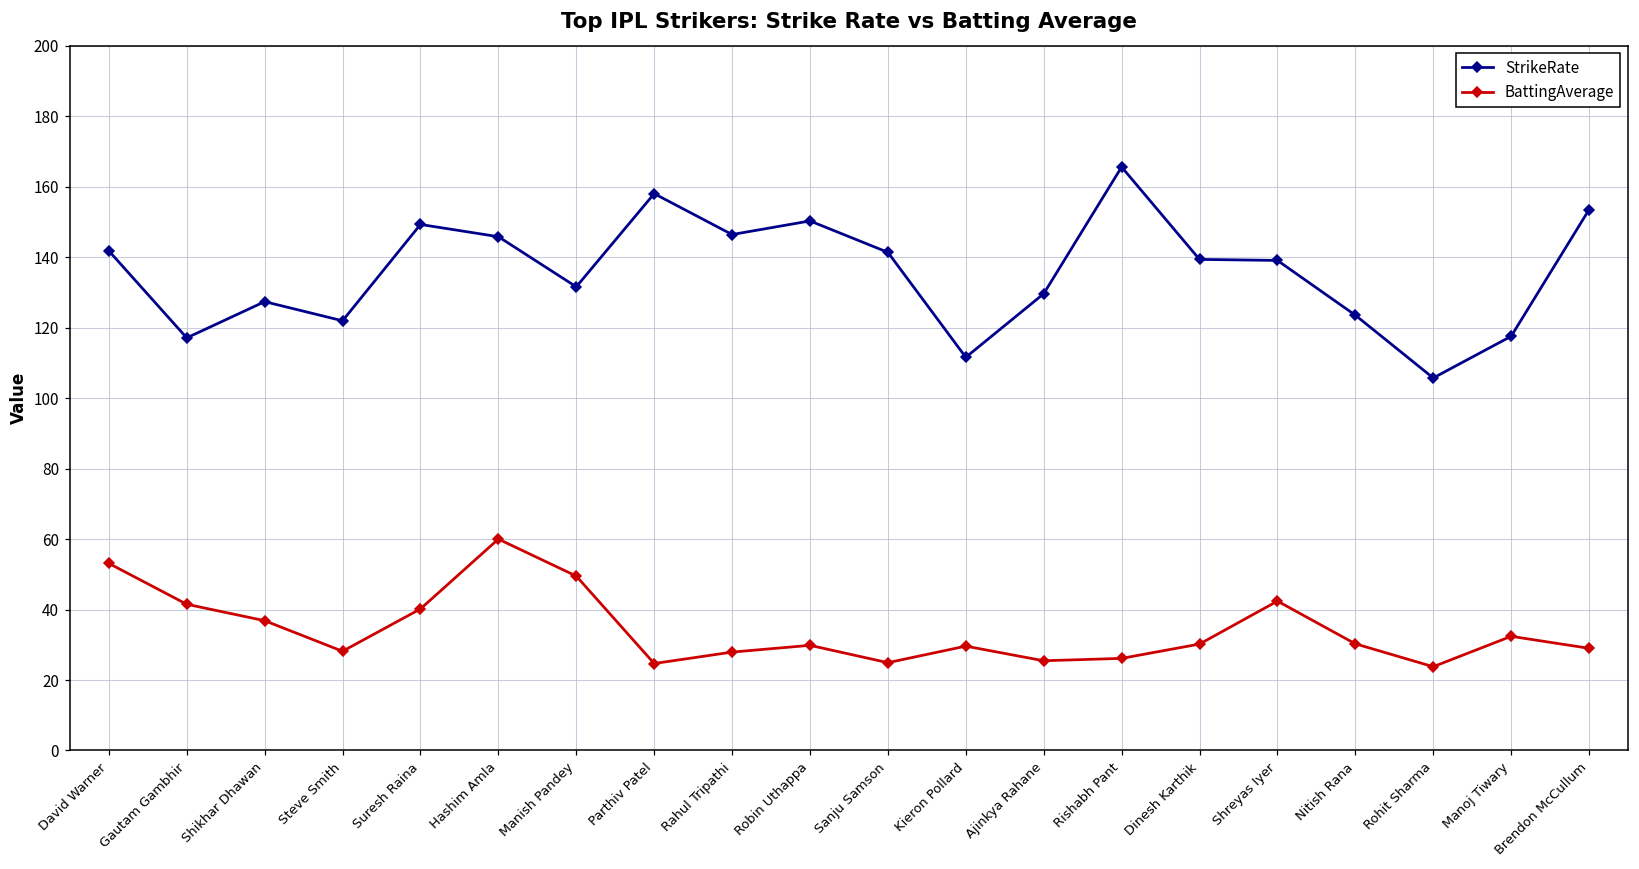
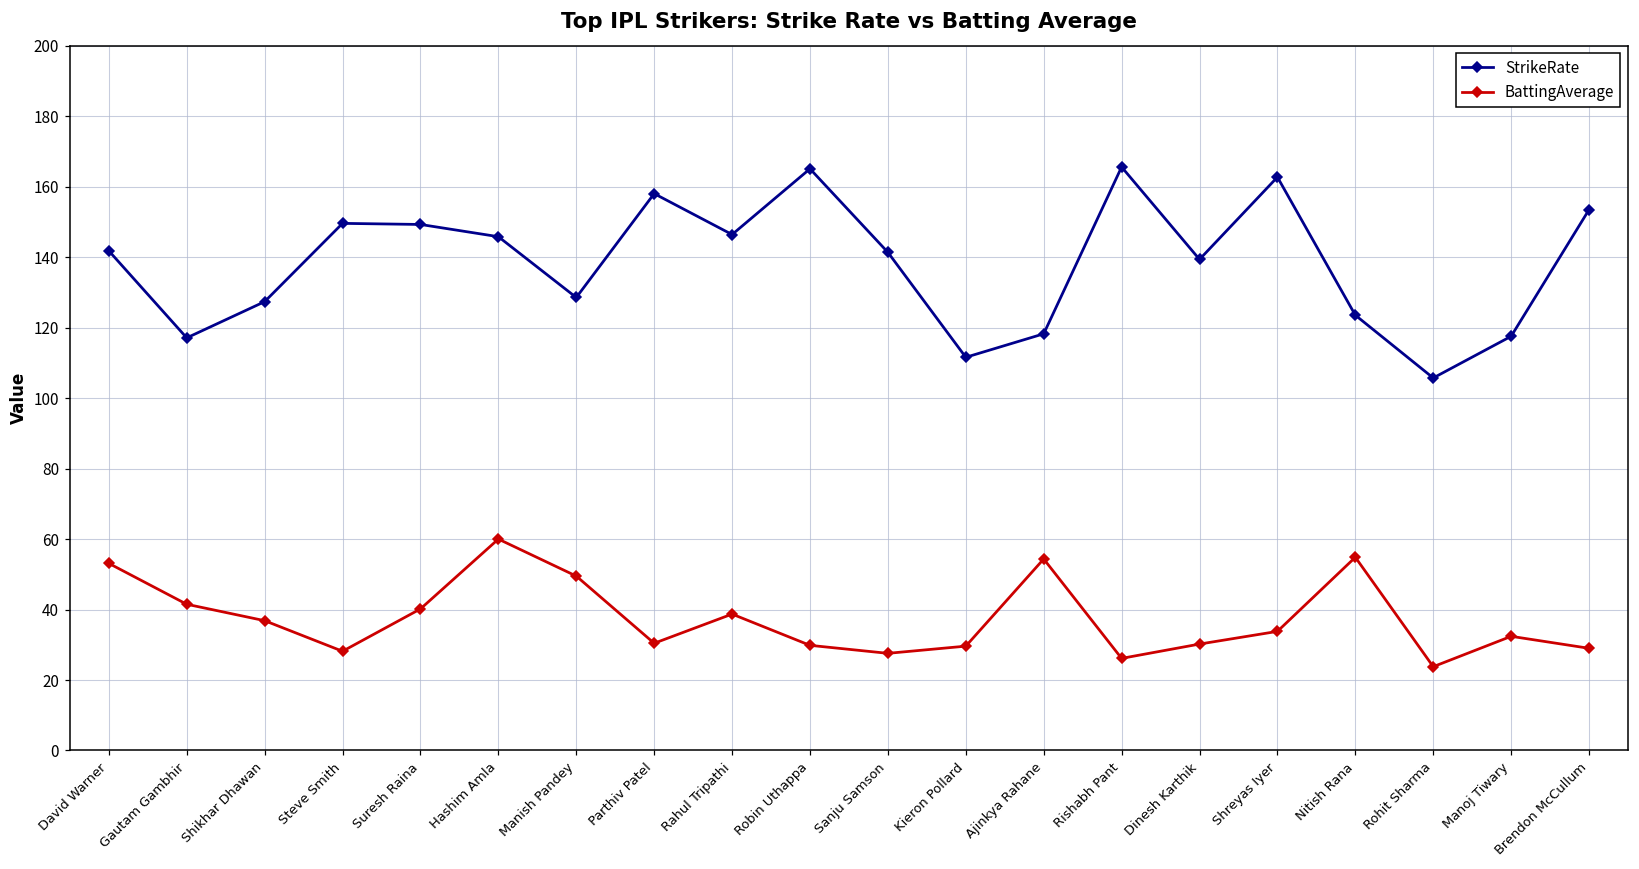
StrikeRate, Steve Smith: 122 -> 150
StrikeRate, Manish Pandey: 132 -> 129
BattingAverage, Parthiv Patel: 25 -> 30
BattingAverage, Rahul Tripathi: 28 -> 39
StrikeRate, Robin Uthappa: 150 -> 165
BattingAverage, Sanju Samson: 25 -> 28
StrikeRate, Ajinkya Rahane: 130 -> 118
BattingAverage, Ajinkya Rahane: 25 -> 54
StrikeRate, Shreyas Iyer: 139 -> 163
BattingAverage, Shreyas Iyer: 42 -> 34
BattingAverage, Nitish Rana: 30 -> 55
